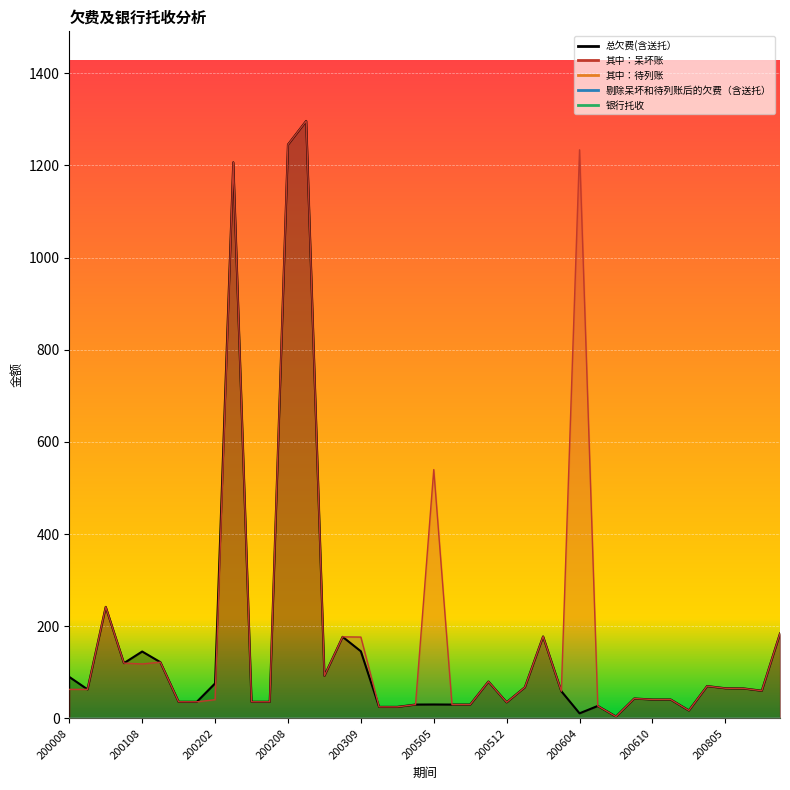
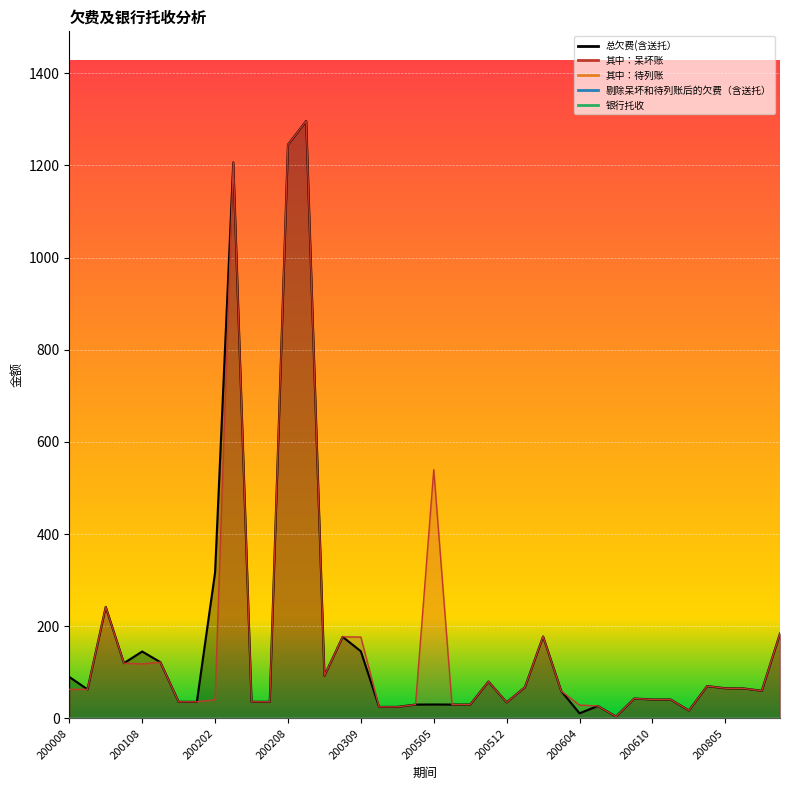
总欠费(含送托）, 200202: 80 -> 320
其中：呆坏账, 200604: 1230 -> 30
